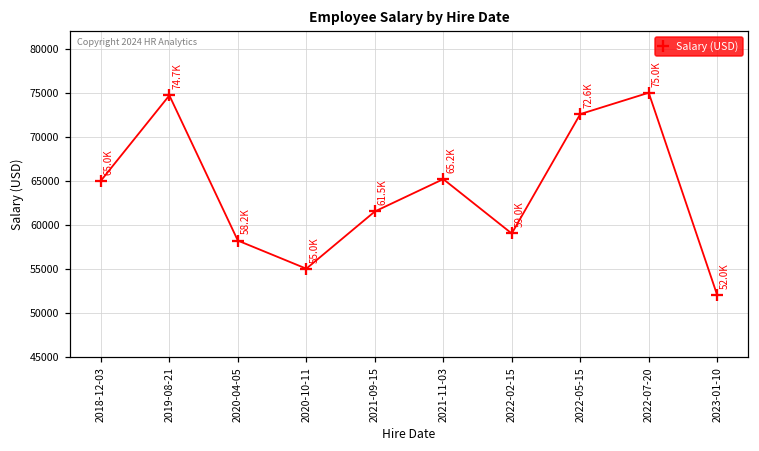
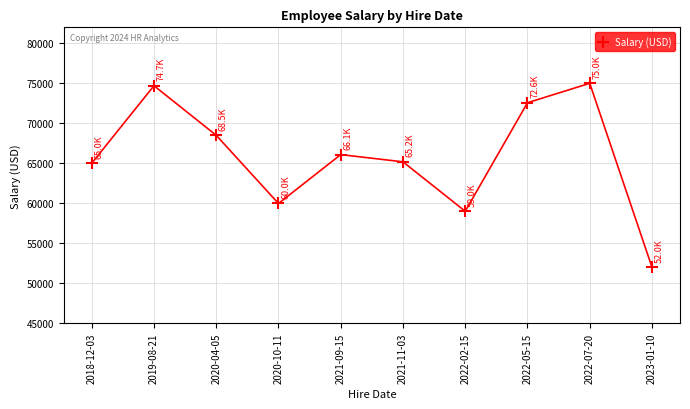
2020-04-05: 58.2K -> 68.5K
2020-10-11: 55.0K -> 60.0K
2021-09-15: 61.5K -> 66.1K
